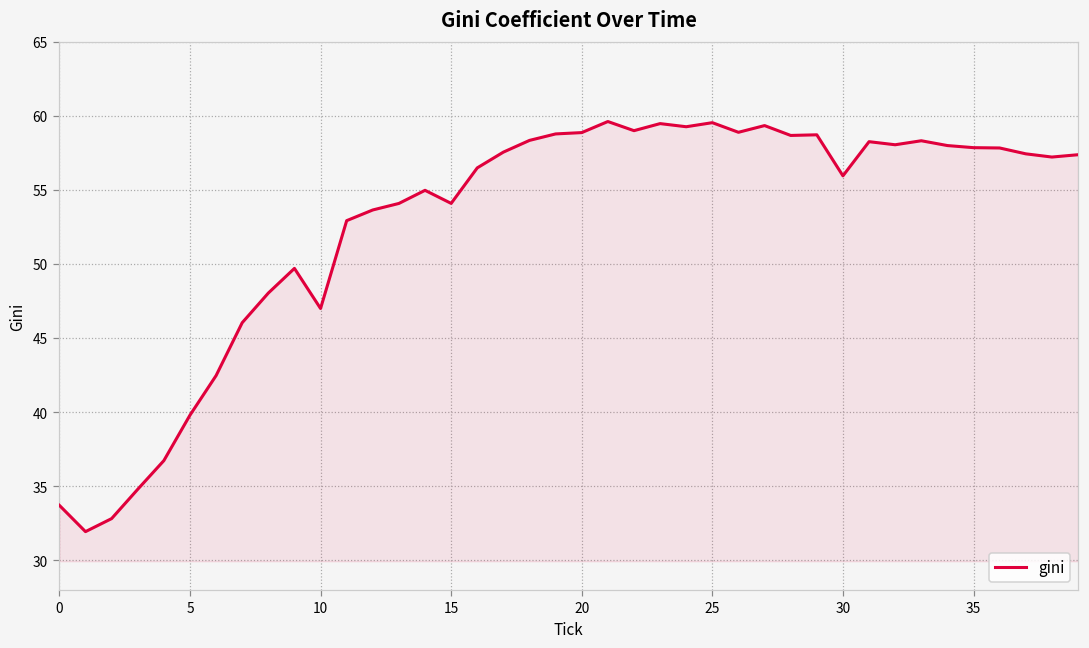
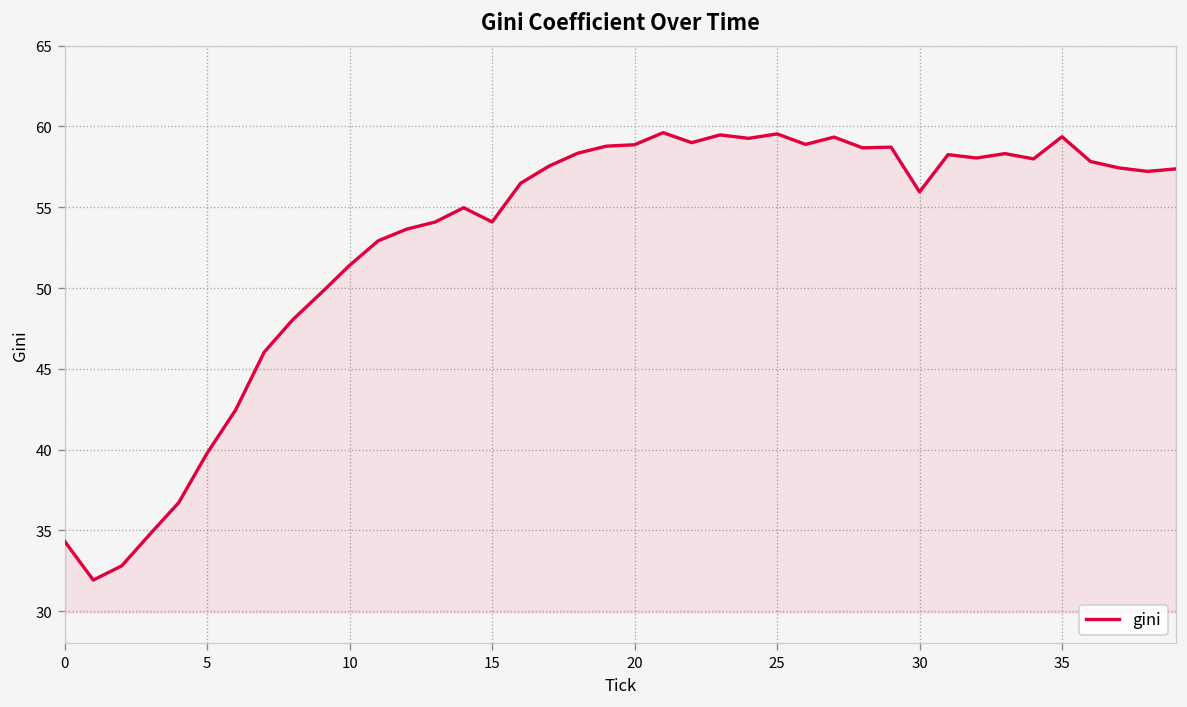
0: 33.7 -> 34.3
10: 47.0 -> 51.4
35: 57.9 -> 59.4
